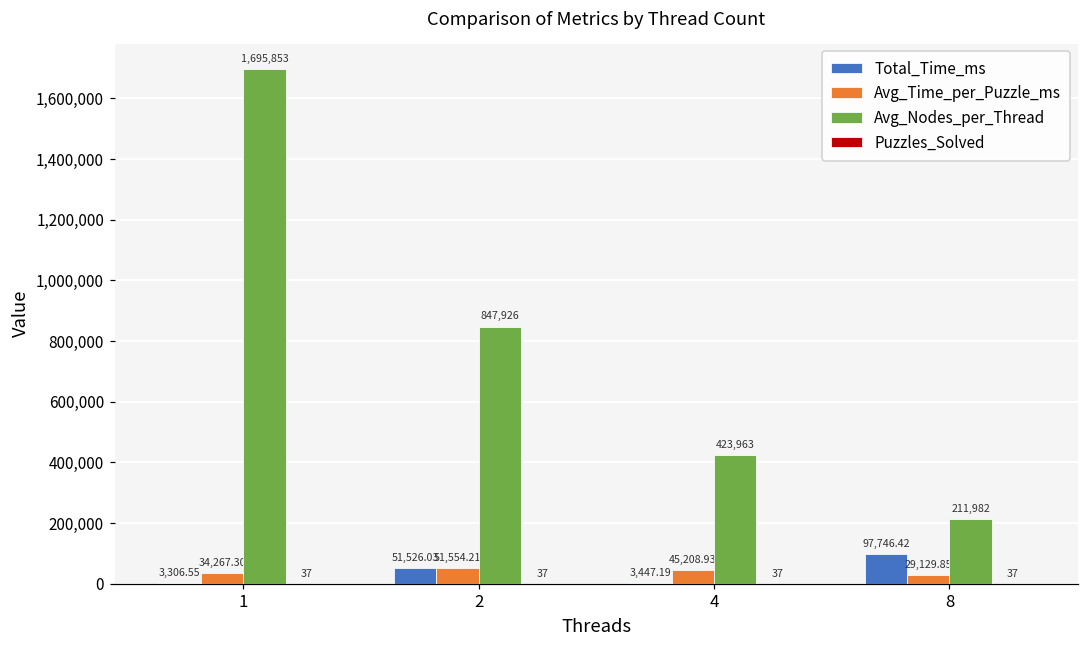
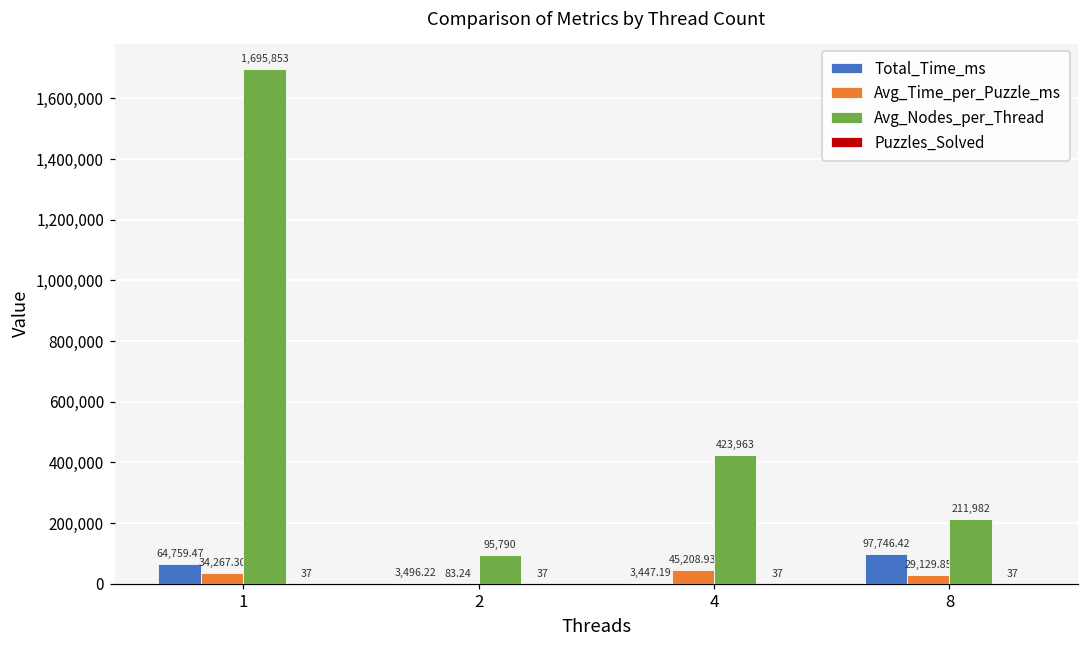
Total_Time_ms, 1: 3,306.55 -> 64,759.47
Total_Time_ms, 2: 51,526.03 -> 3,496.22
Avg_Time_per_Puzzle_ms, 2: 51,554.21 -> 83.24
Avg_Nodes_per_Thread, 2: 847,926 -> 95,790
